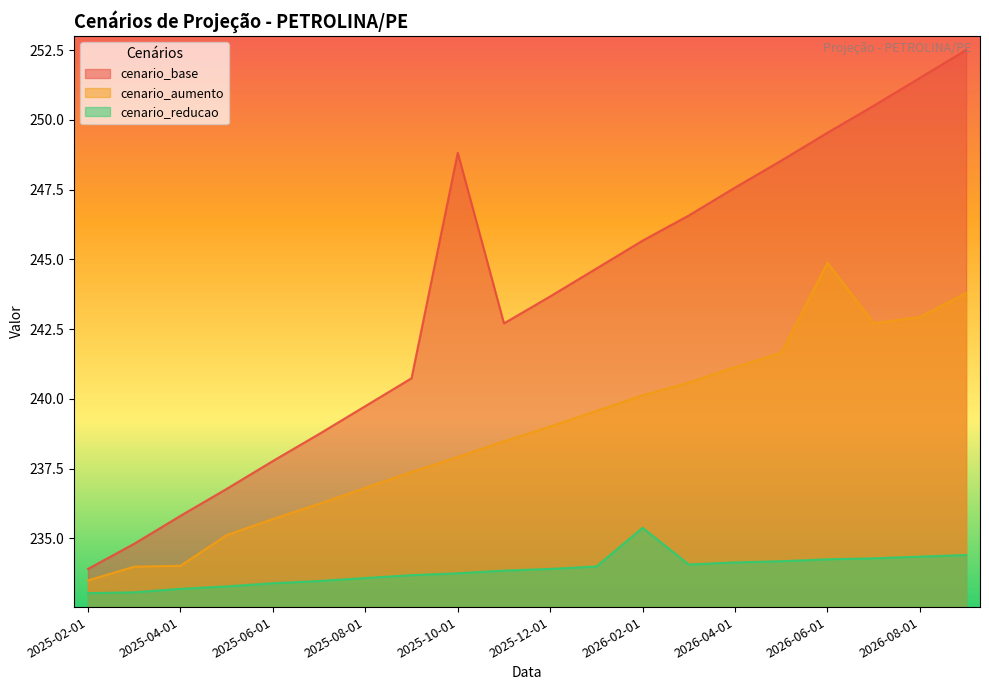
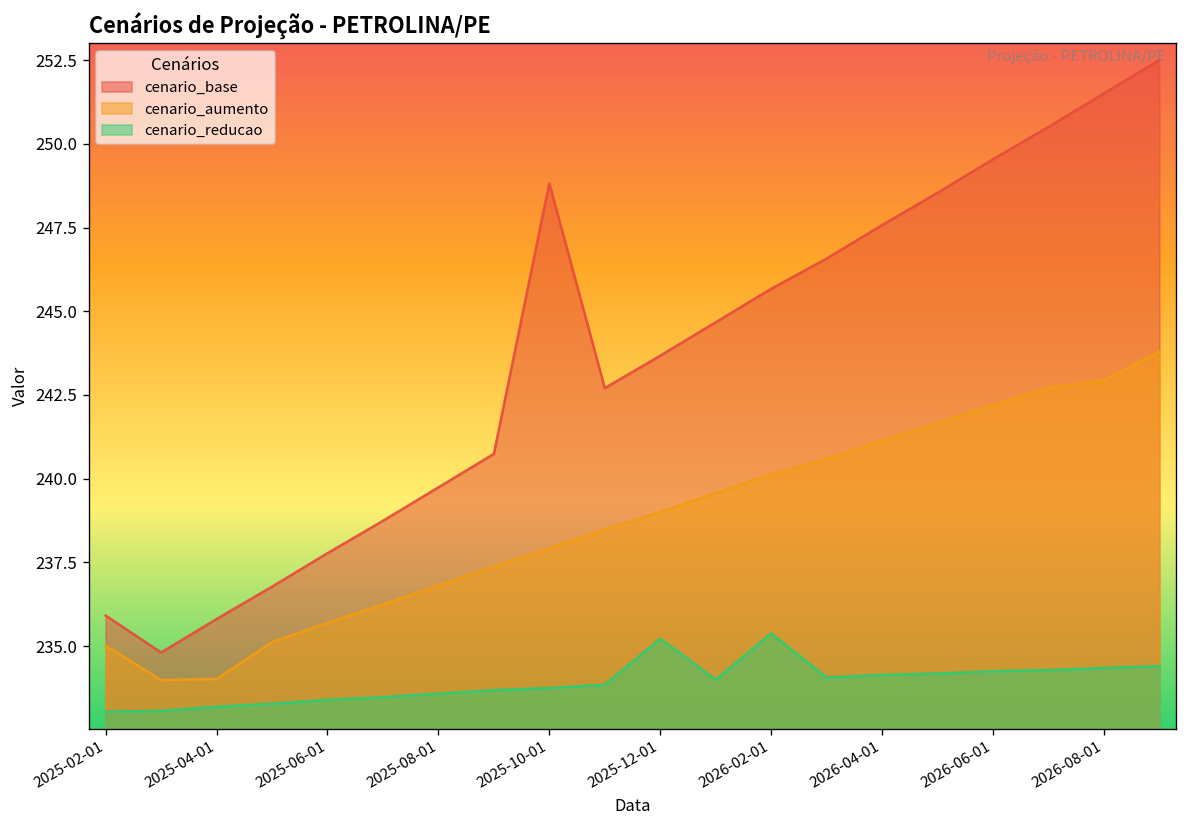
cenario_base, 2025-02-01: 233.9 -> 235.9
cenario_aumento, 2025-02-01: 233.5 -> 235.0
cenario_reducao, 2025-12-01: 233.9 -> 235.2
cenario_aumento, 2026-06-01: 244.9 -> 242.2
